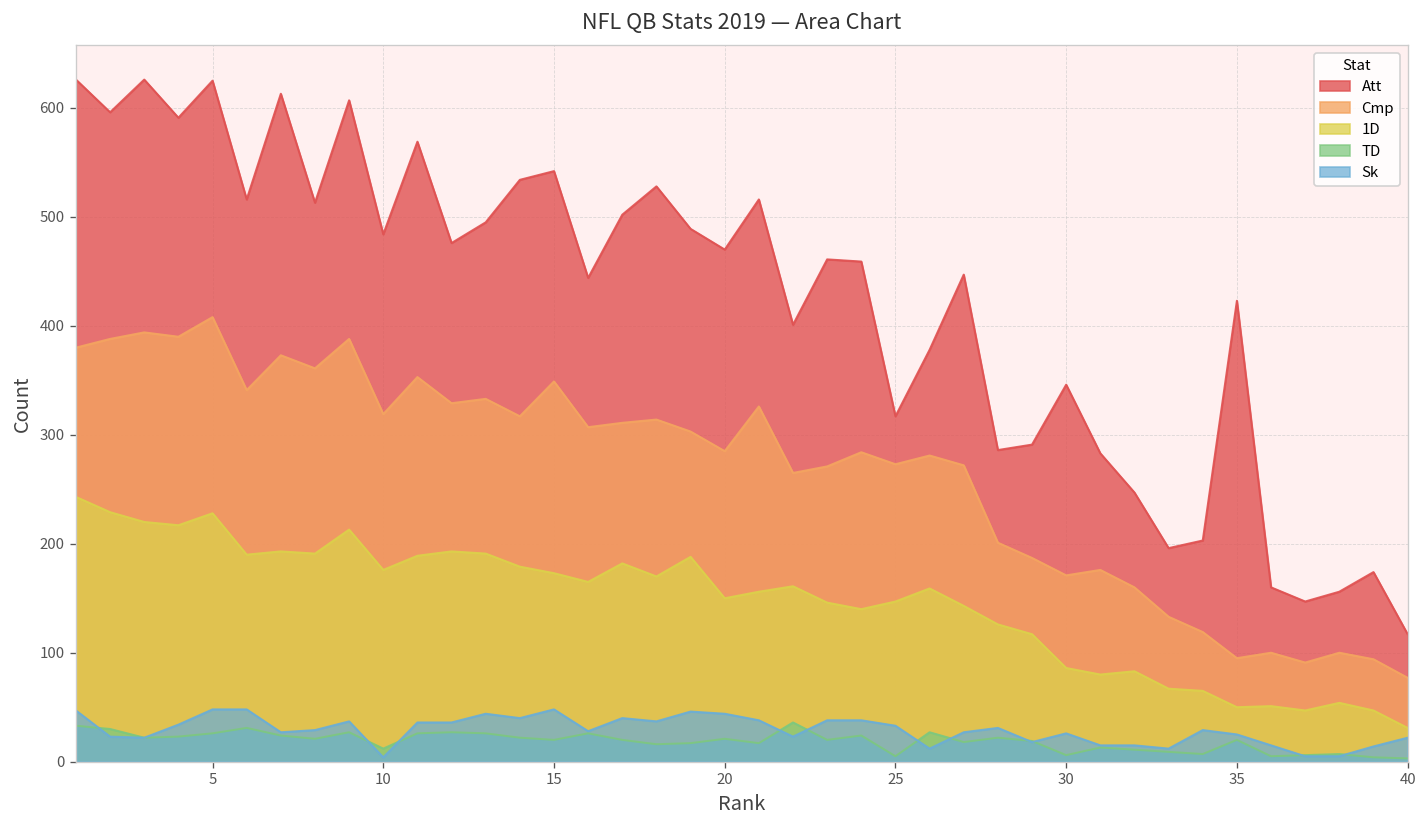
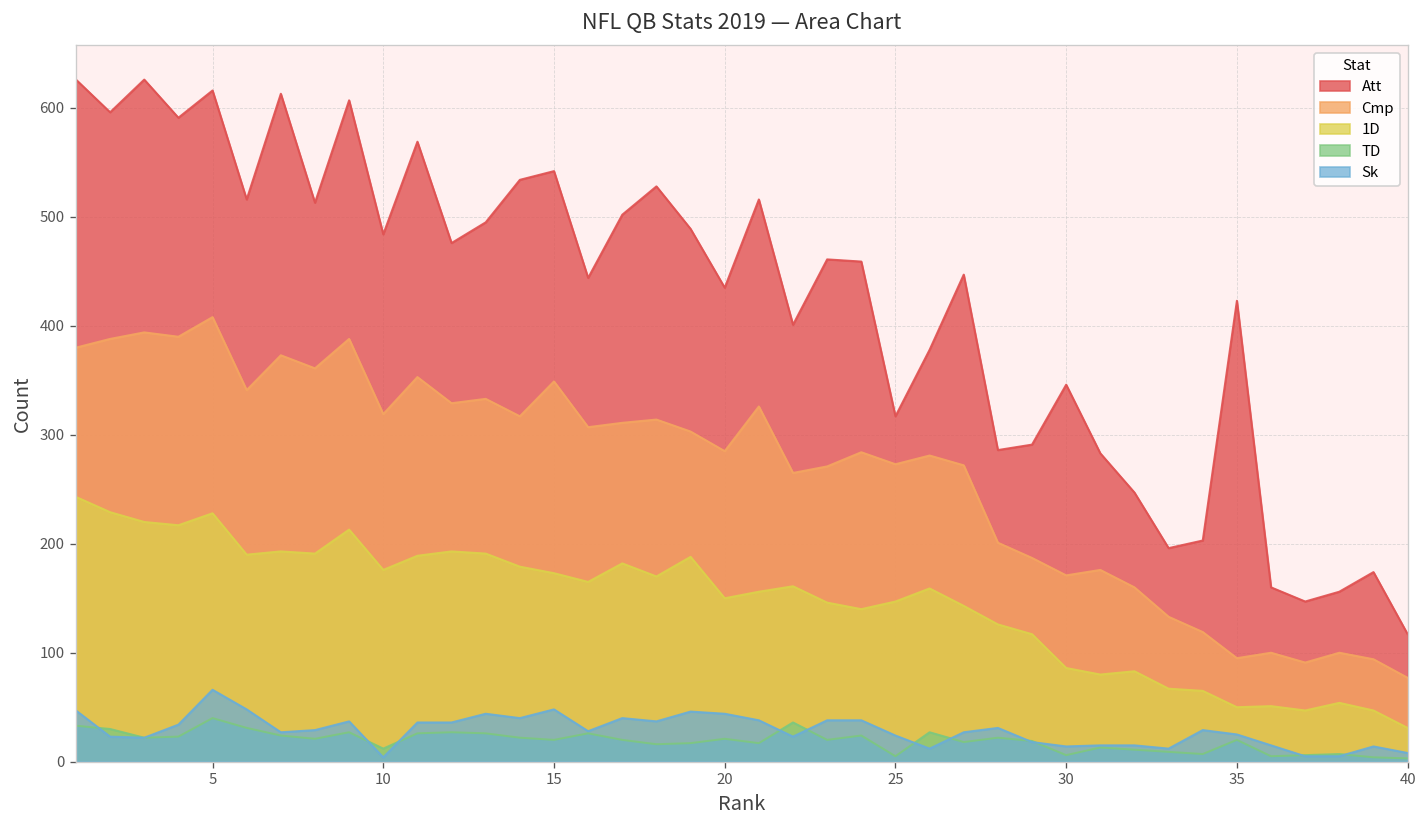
Att, 5: 630 -> 620
TD, 5: 30 -> 40
Sk, 5: 50 -> 70
Att, 20: 470 -> 440
Sk, 25: 30 -> 20
Sk, 30: 30 -> 10
Sk, 40: 20 -> 10
